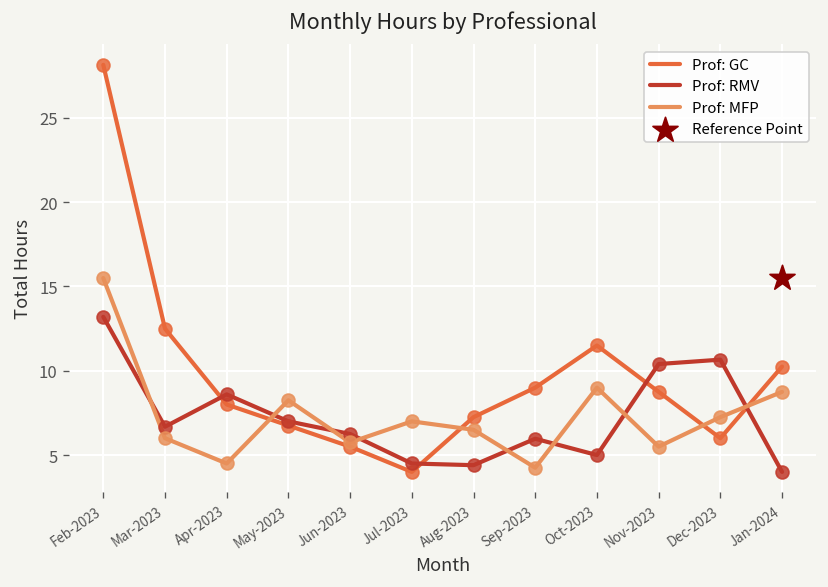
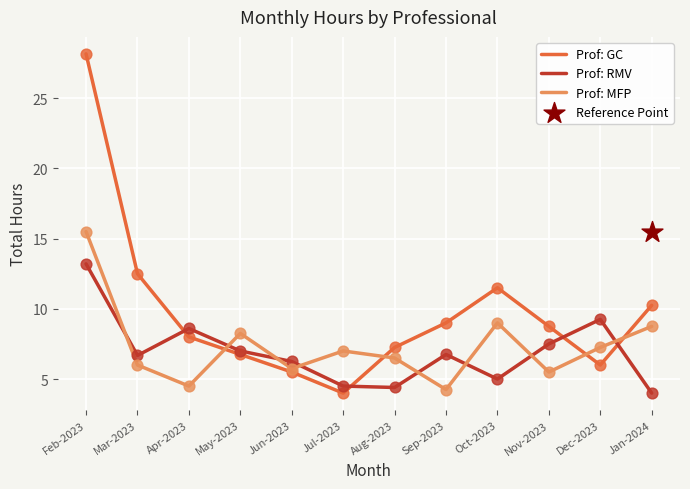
Prof: RMV, Sep-2023: 6.0 -> 6.8
Prof: RMV, Nov-2023: 10.4 -> 7.5
Prof: RMV, Dec-2023: 10.7 -> 9.3
